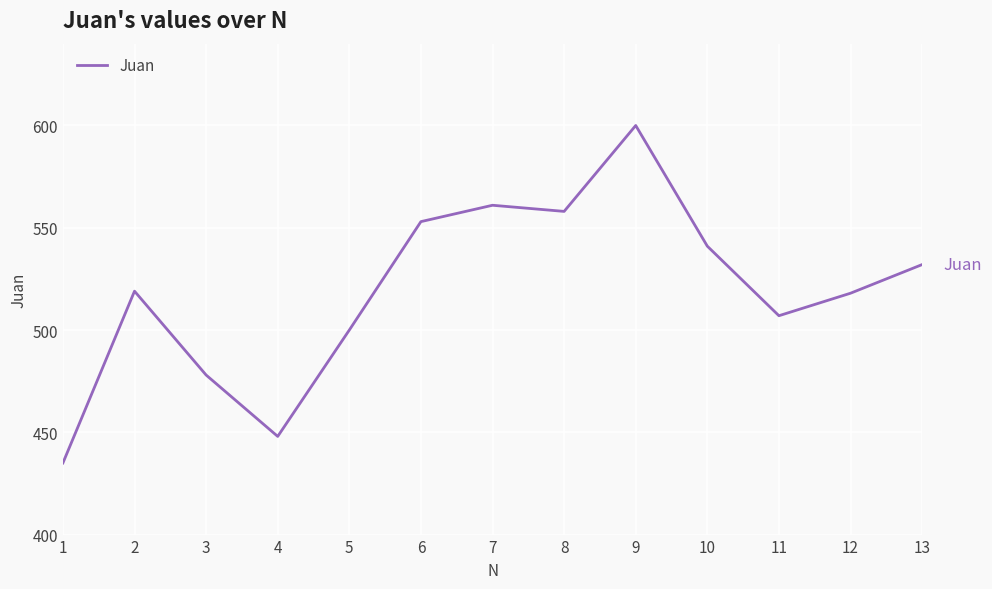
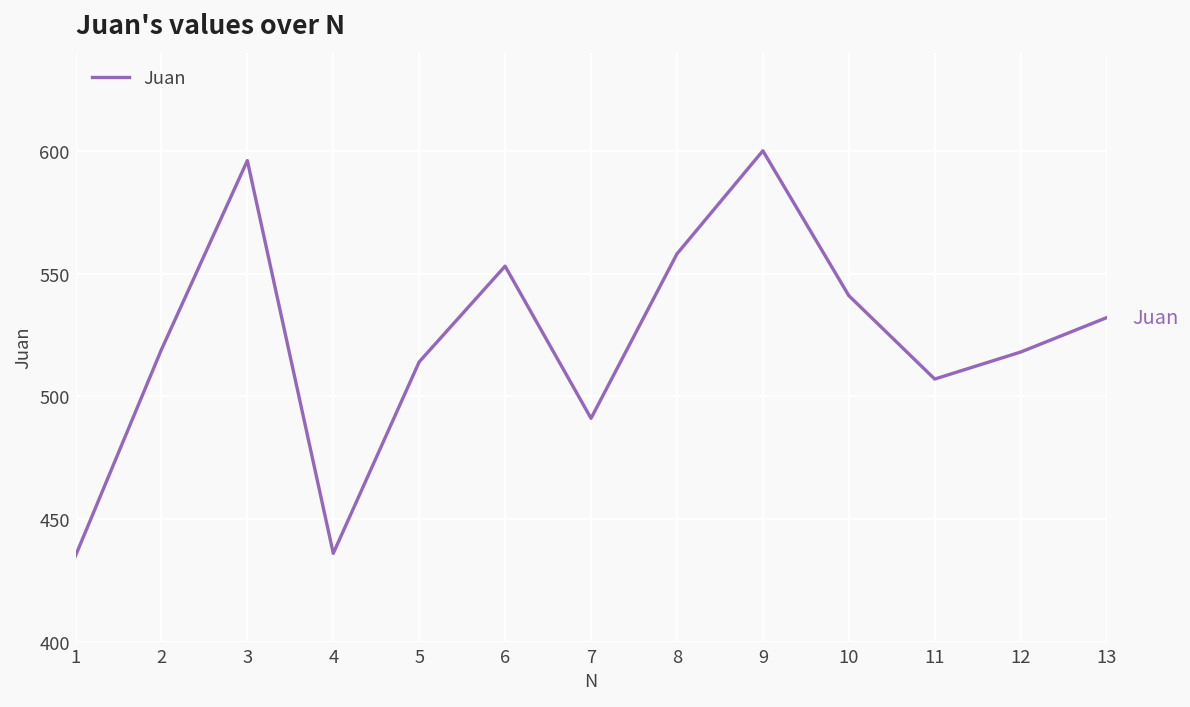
3: 478 -> 596
4: 448 -> 436
5: 500 -> 514
7: 561 -> 491
